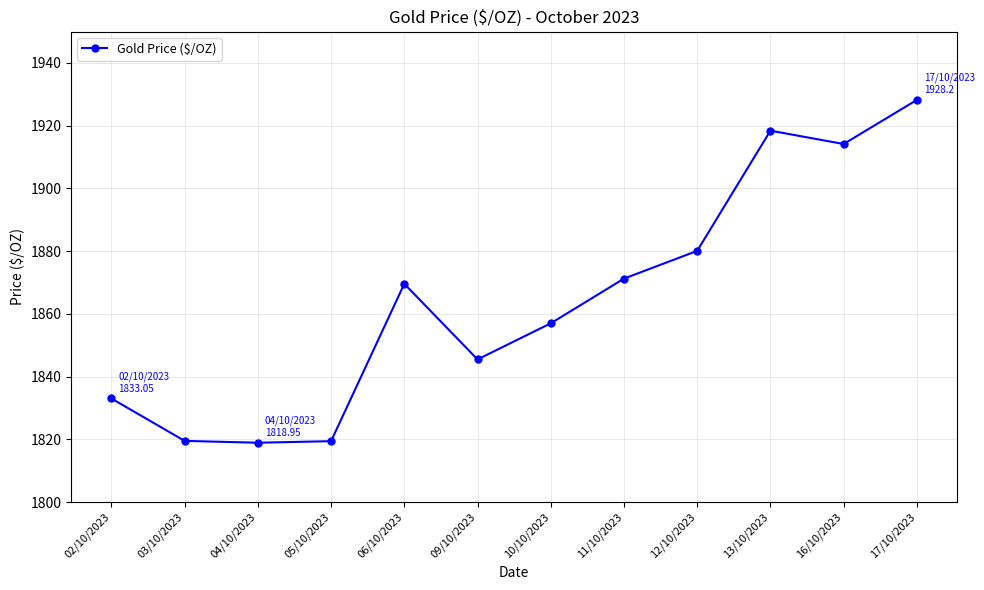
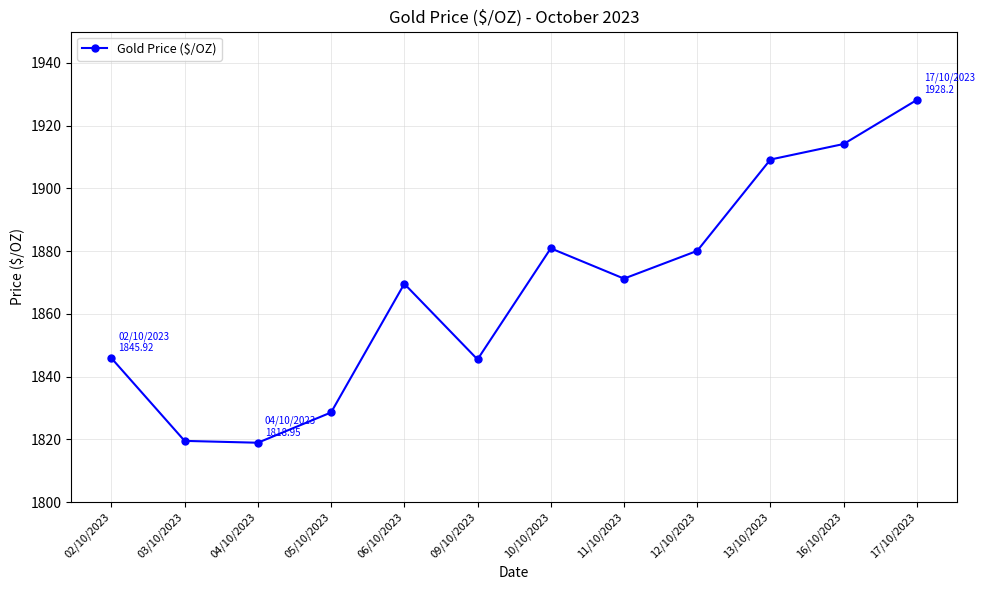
02/10/2023: 1833.05 -> 1845.92
05/10/2023: 1819 -> 1829
10/10/2023: 1857 -> 1881
13/10/2023: 1918 -> 1909
